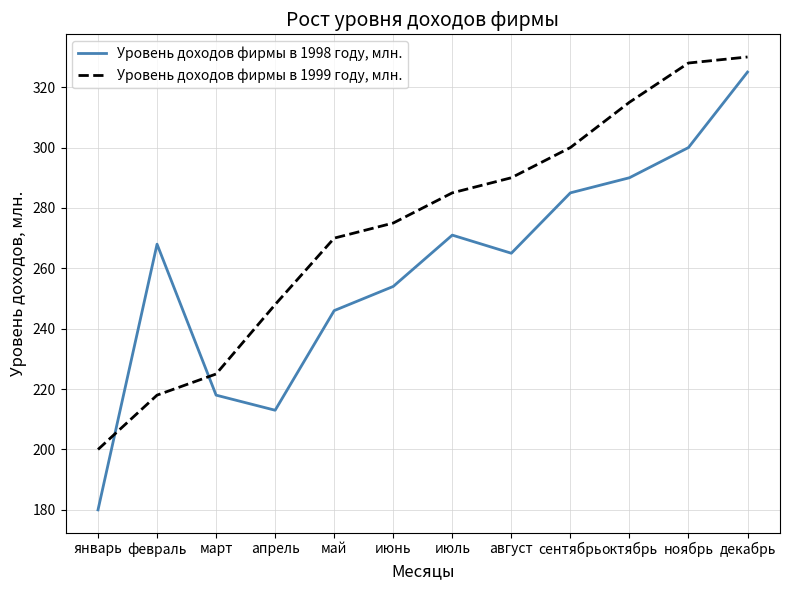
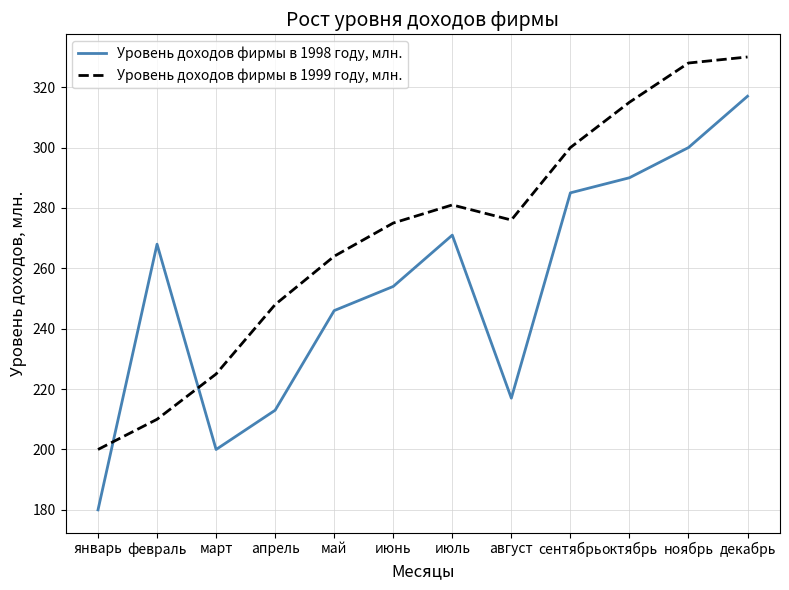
Уровень доходов фирмы в 1999 году, млн., февраль: 218 -> 210
Уровень доходов фирмы в 1998 году, млн., март: 218 -> 200
Уровень доходов фирмы в 1999 году, млн., май: 270 -> 264
Уровень доходов фирмы в 1999 году, млн., июль: 285 -> 281
Уровень доходов фирмы в 1998 году, млн., август: 265 -> 217
Уровень доходов фирмы в 1999 году, млн., август: 290 -> 276
Уровень доходов фирмы в 1998 году, млн., декабрь: 325 -> 317
